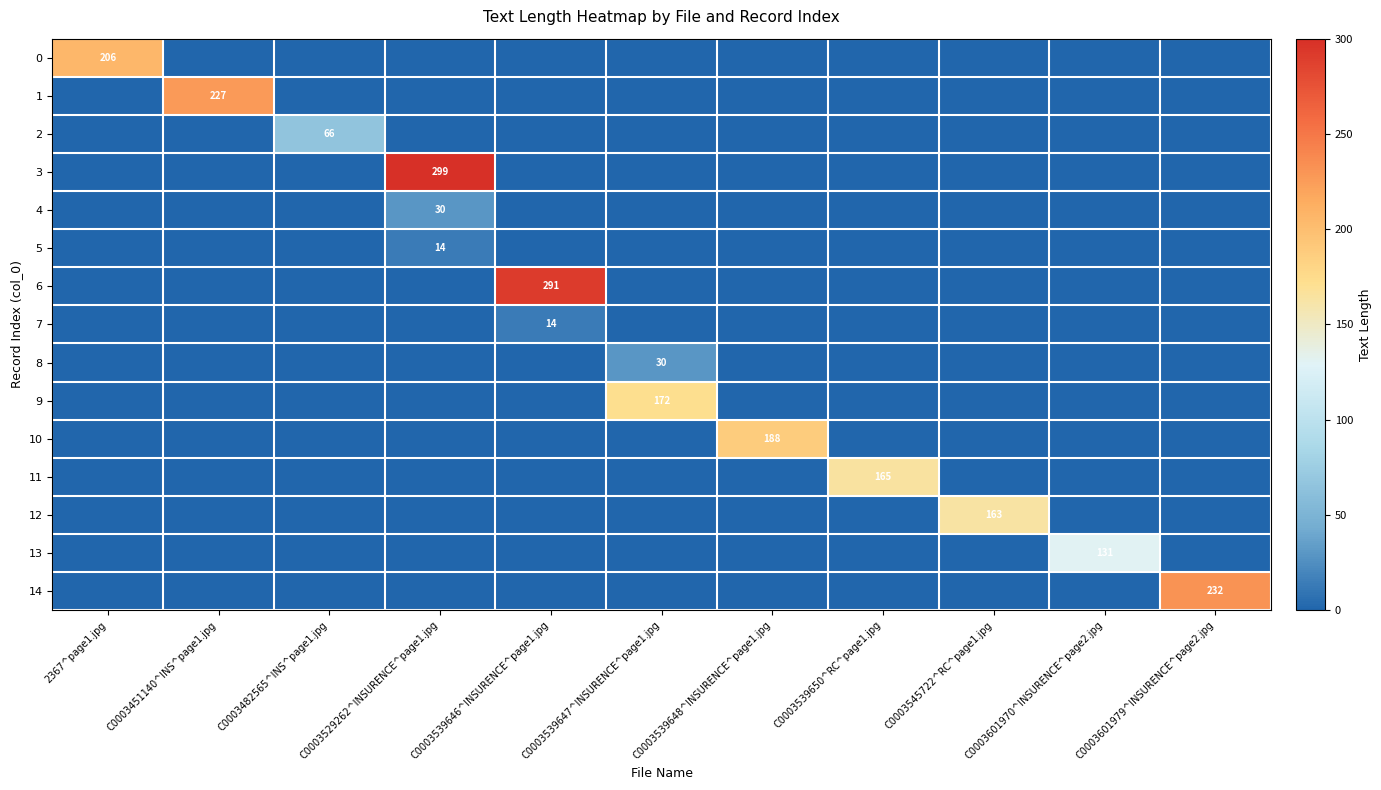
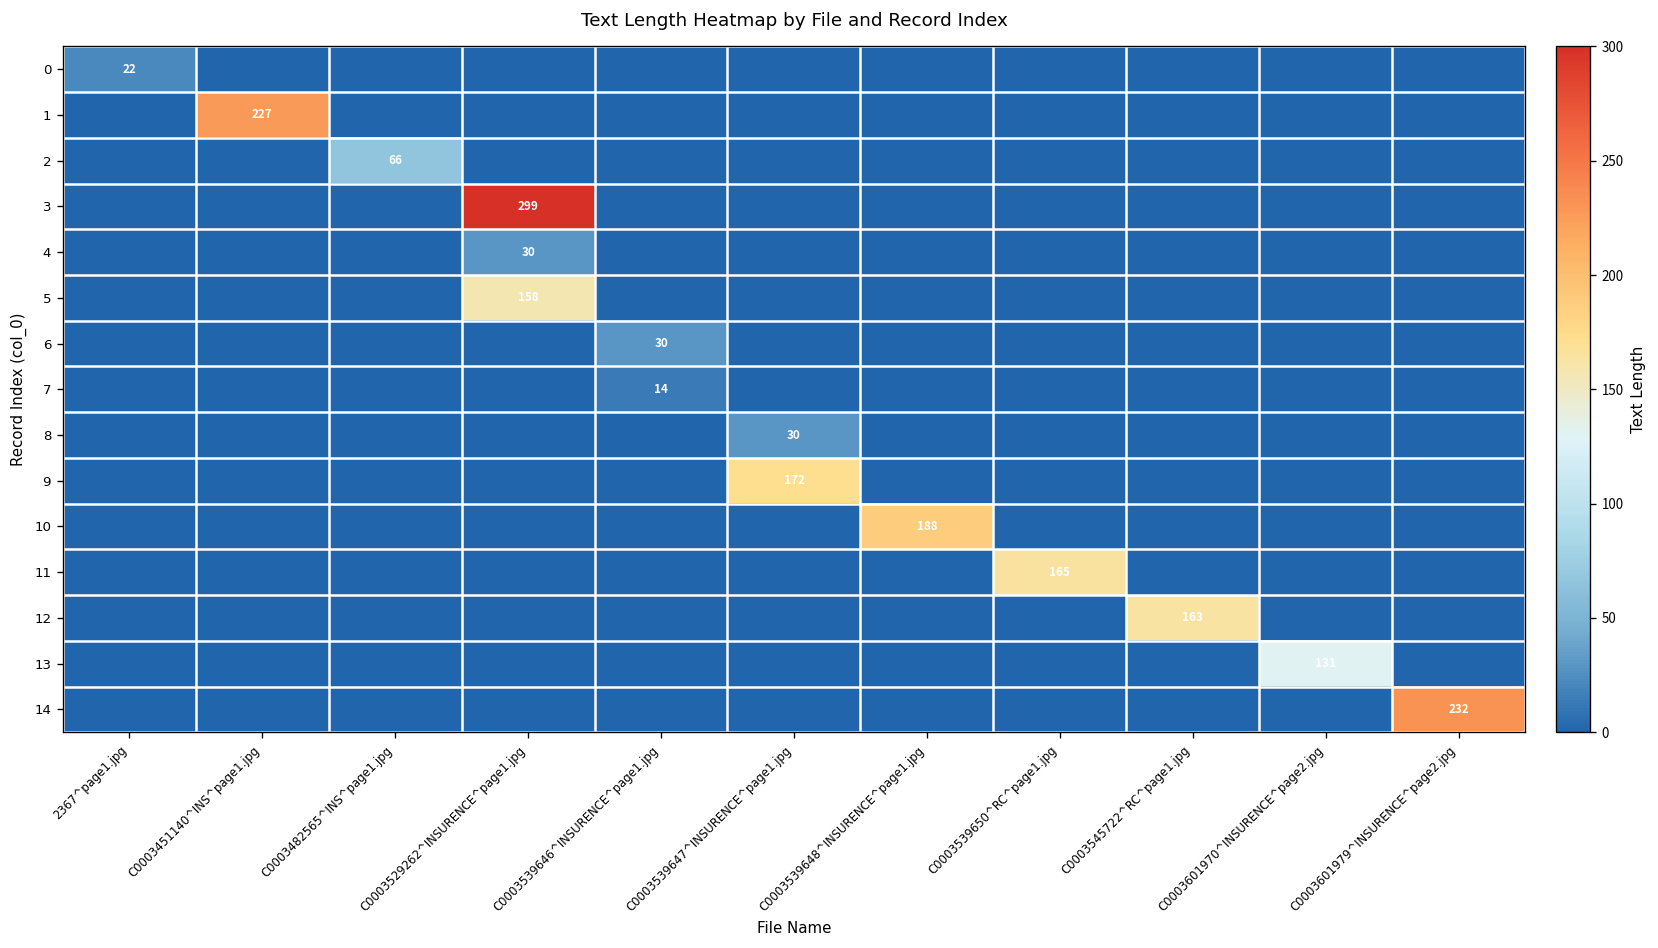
0, 2367^page1.jpg: 206 -> 22
5, C0003529262^INSURENCE^page1.jpg: 14 -> 158
6, C0003539646^INSURENCE^page1.jpg: 291 -> 30
